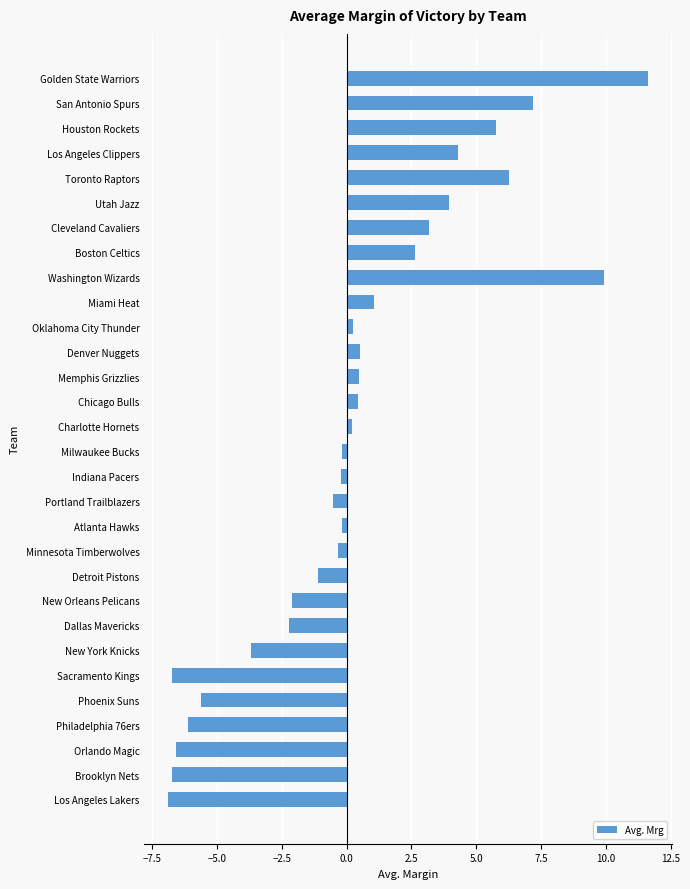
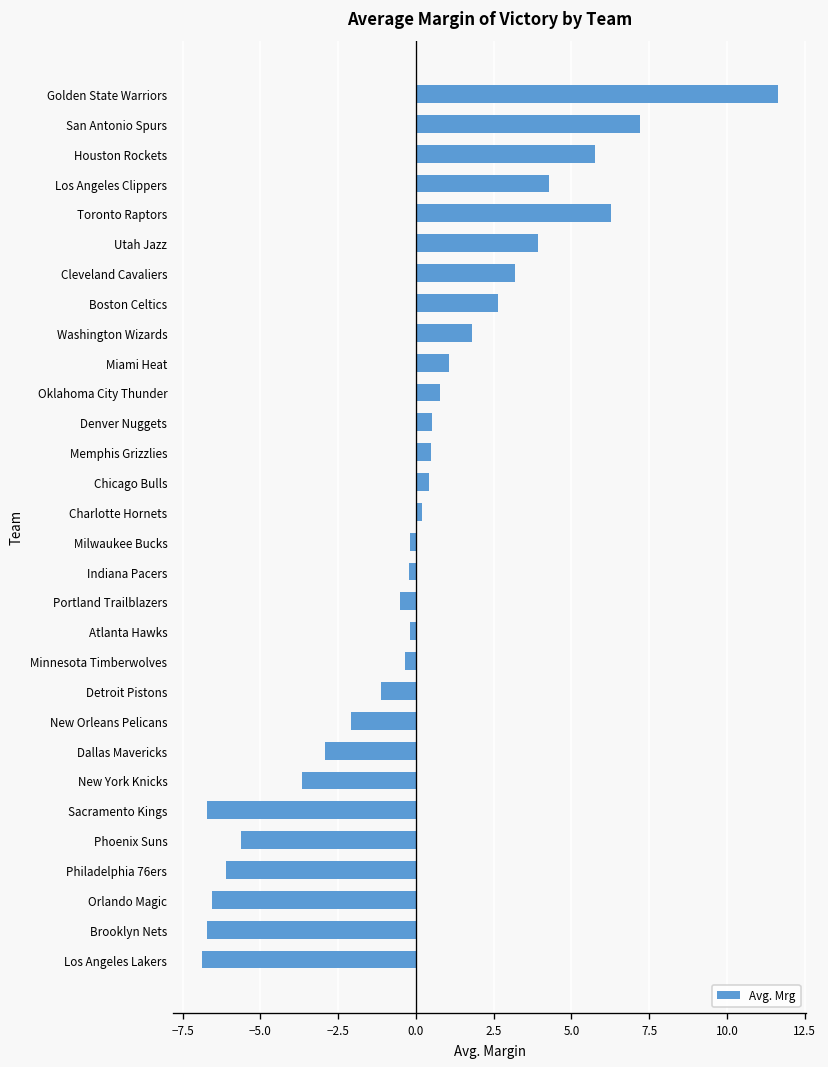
Washington Wizards: 9.9 -> 1.8
Oklahoma City Thunder: 0.3 -> 0.8
Dallas Mavericks: -2.2 -> -2.9
